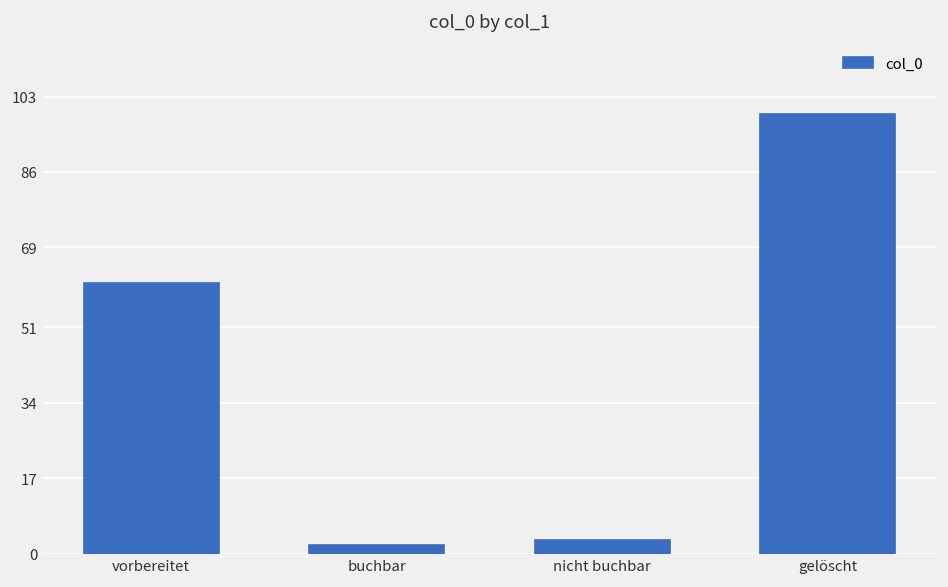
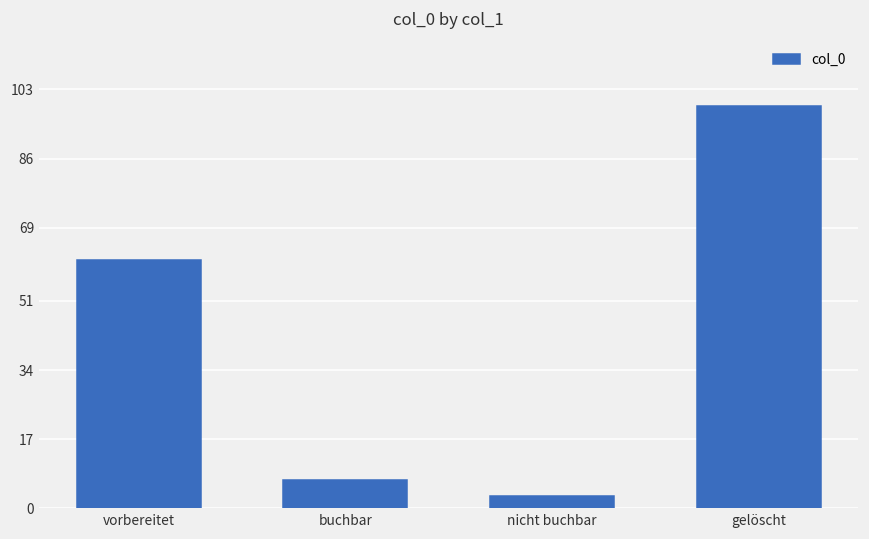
buchbar: 2 -> 7
